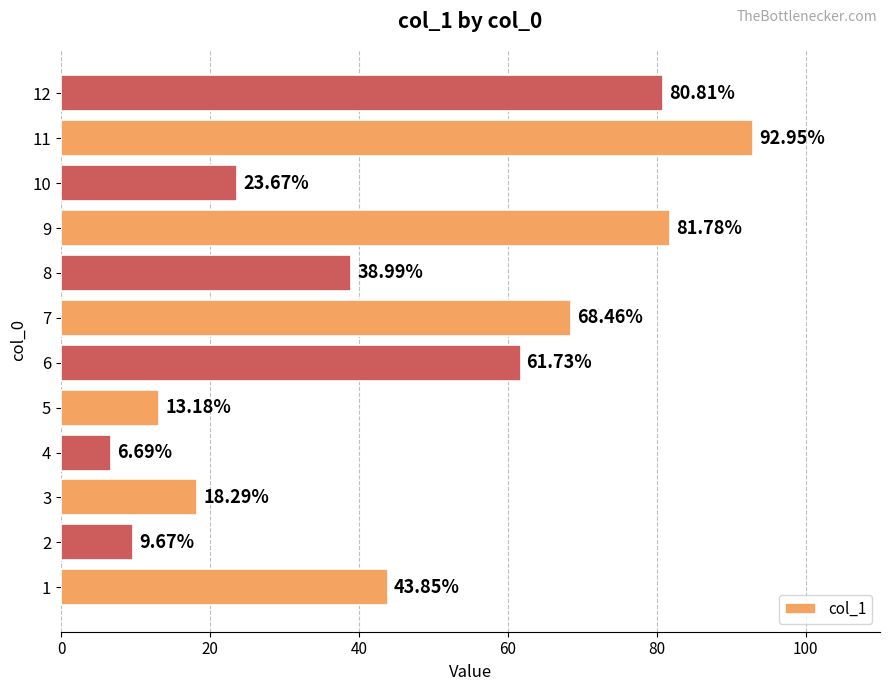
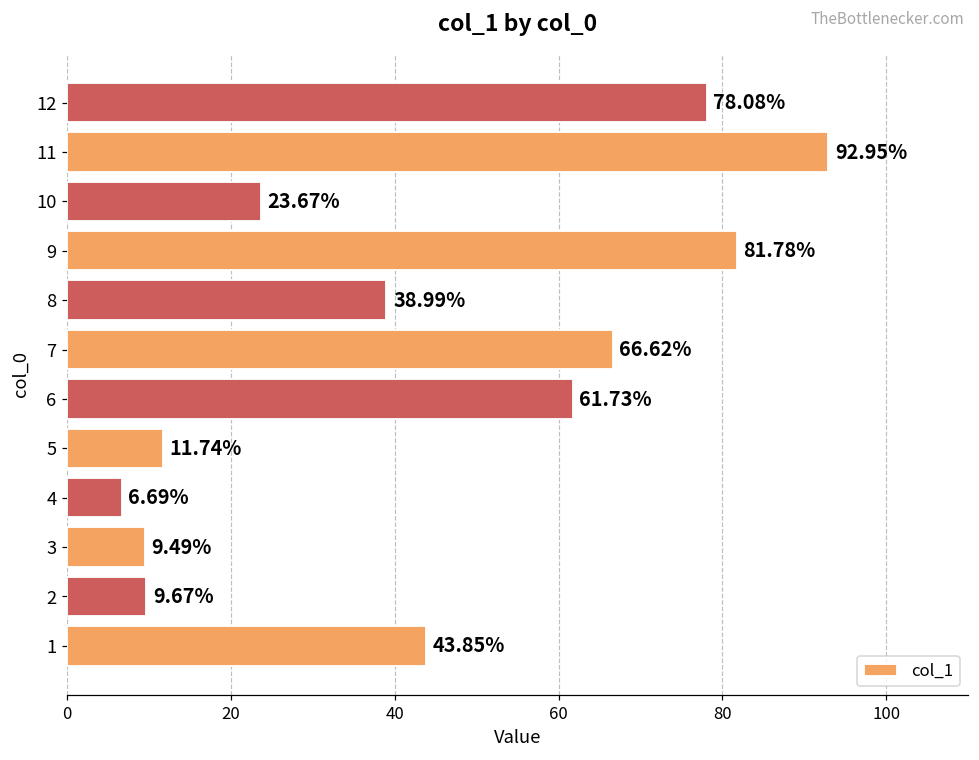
12: 80.81% -> 78.08%
7: 68.46% -> 66.62%
5: 13.18% -> 11.74%
3: 18.29% -> 9.49%
